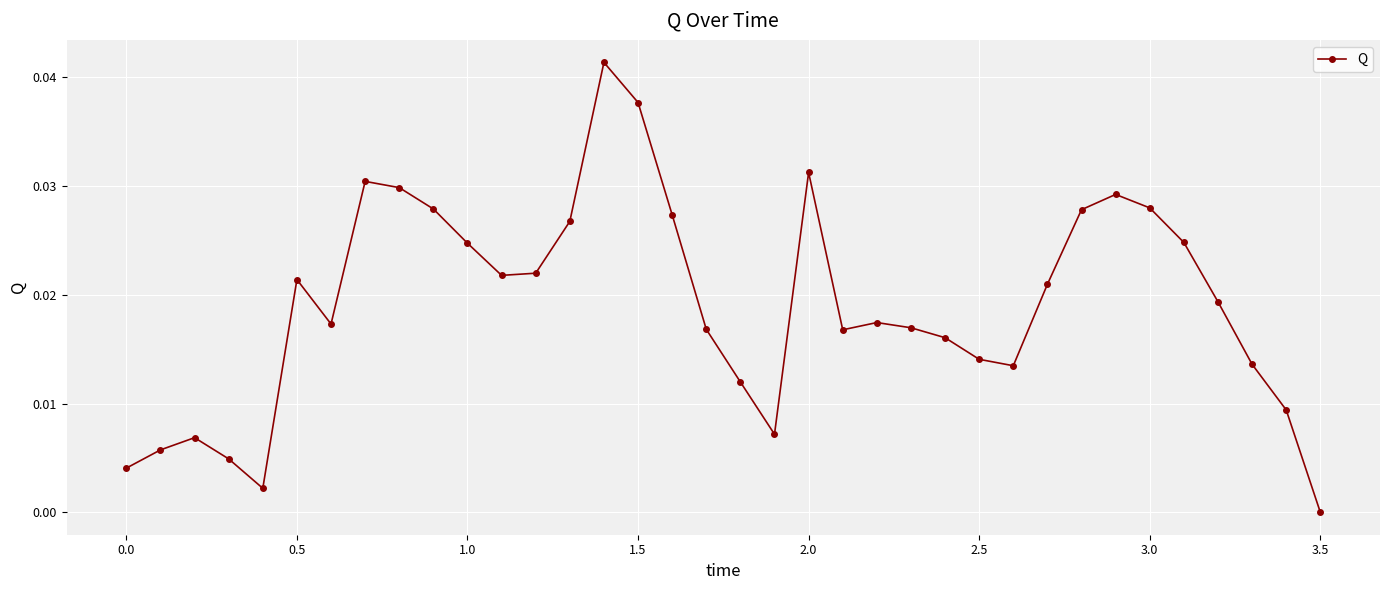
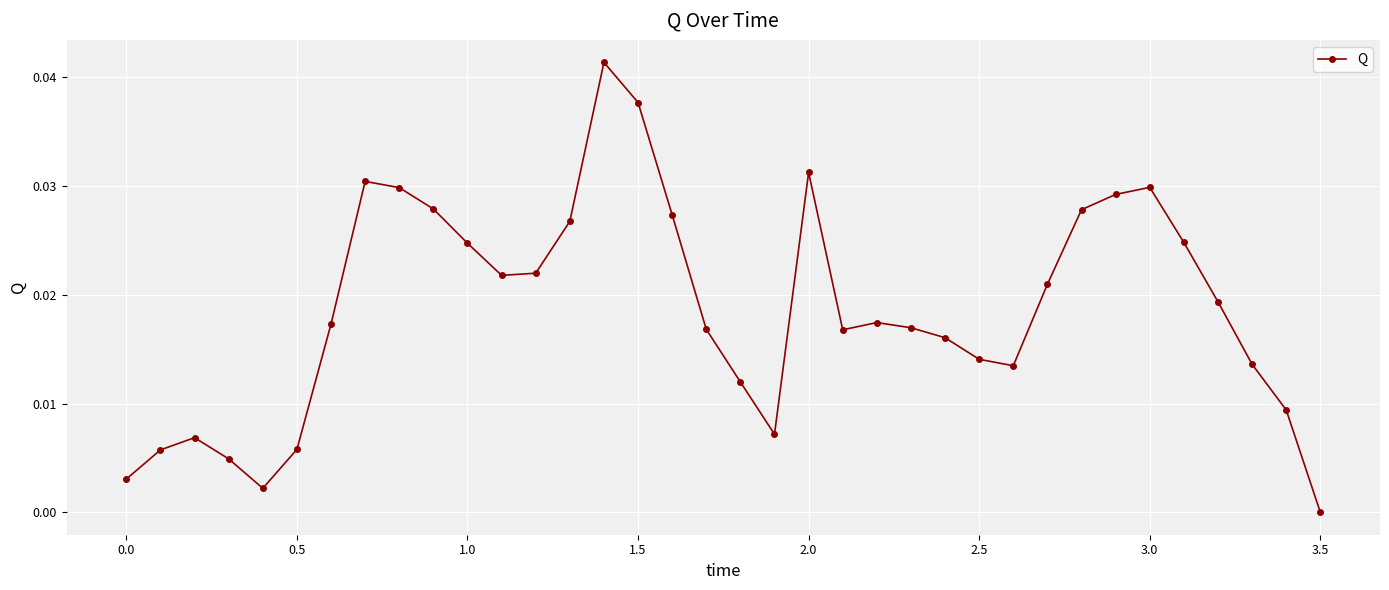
0.0: 0.0041 -> 0.0031
0.5: 0.0214 -> 0.0058
3.0: 0.0280 -> 0.0299
